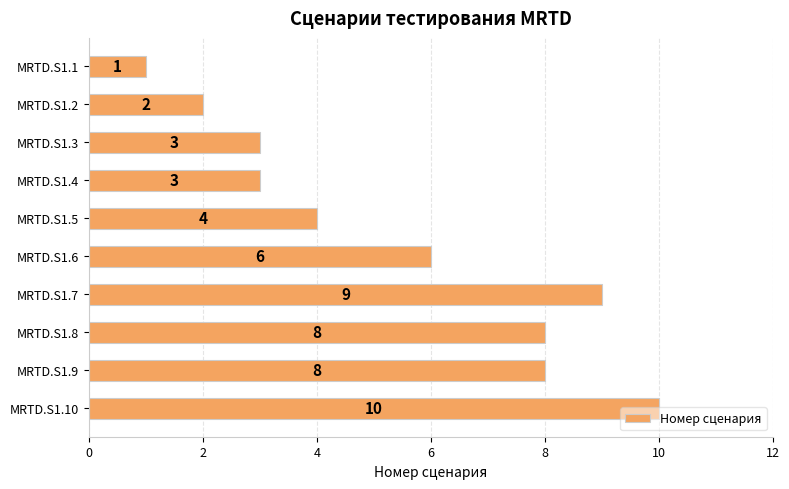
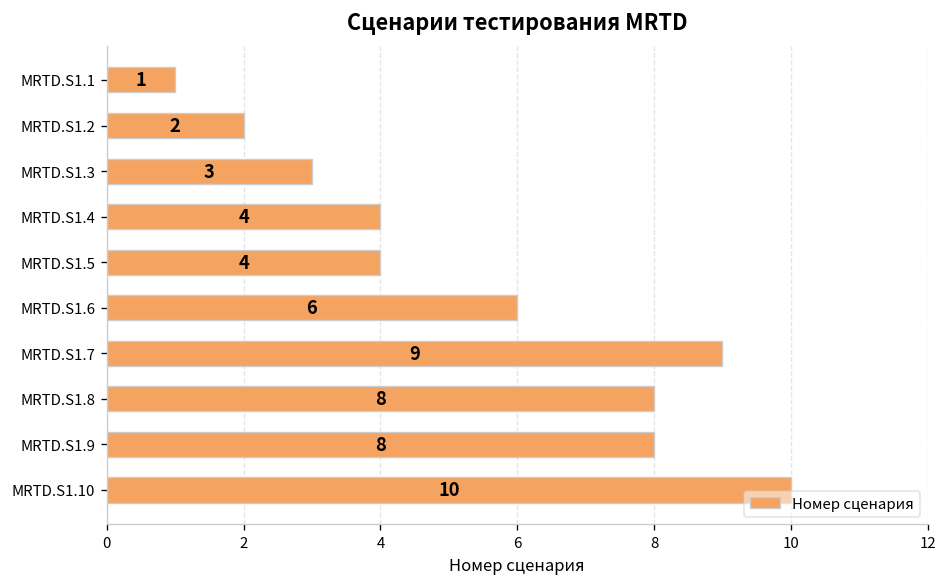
MRTD.S1.4: 3 -> 4
